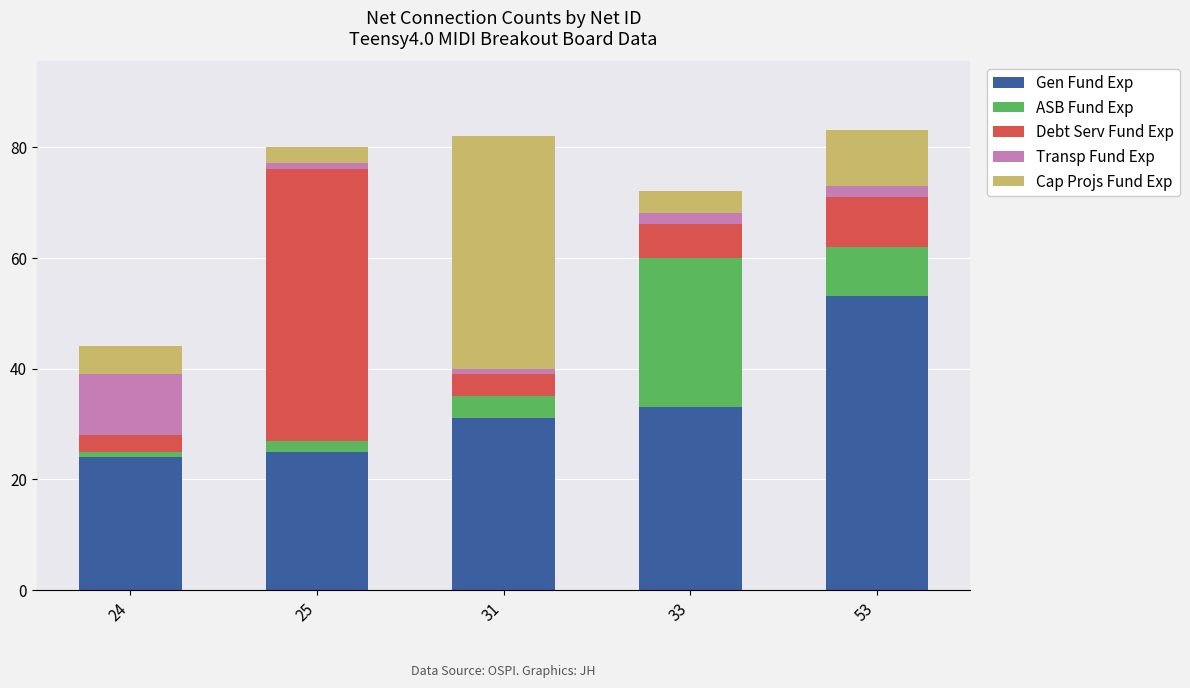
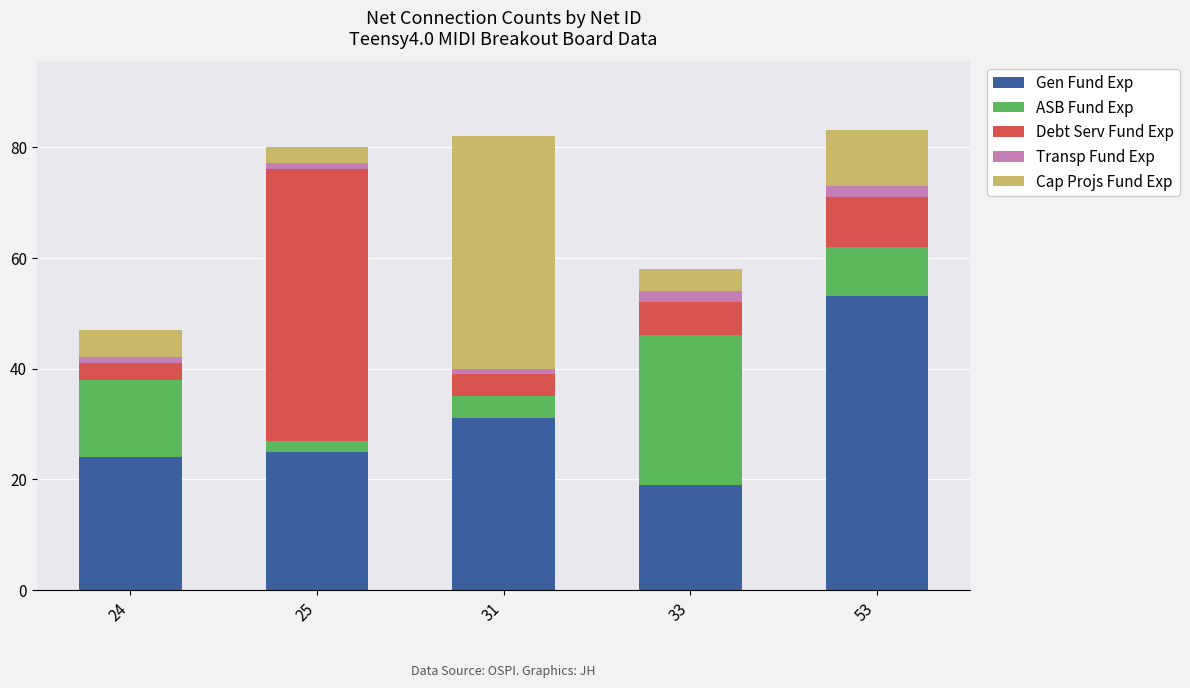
ASB Fund Exp, 24: 1 -> 14
Transp Fund Exp, 24: 11 -> 1
Gen Fund Exp, 33: 33 -> 19
